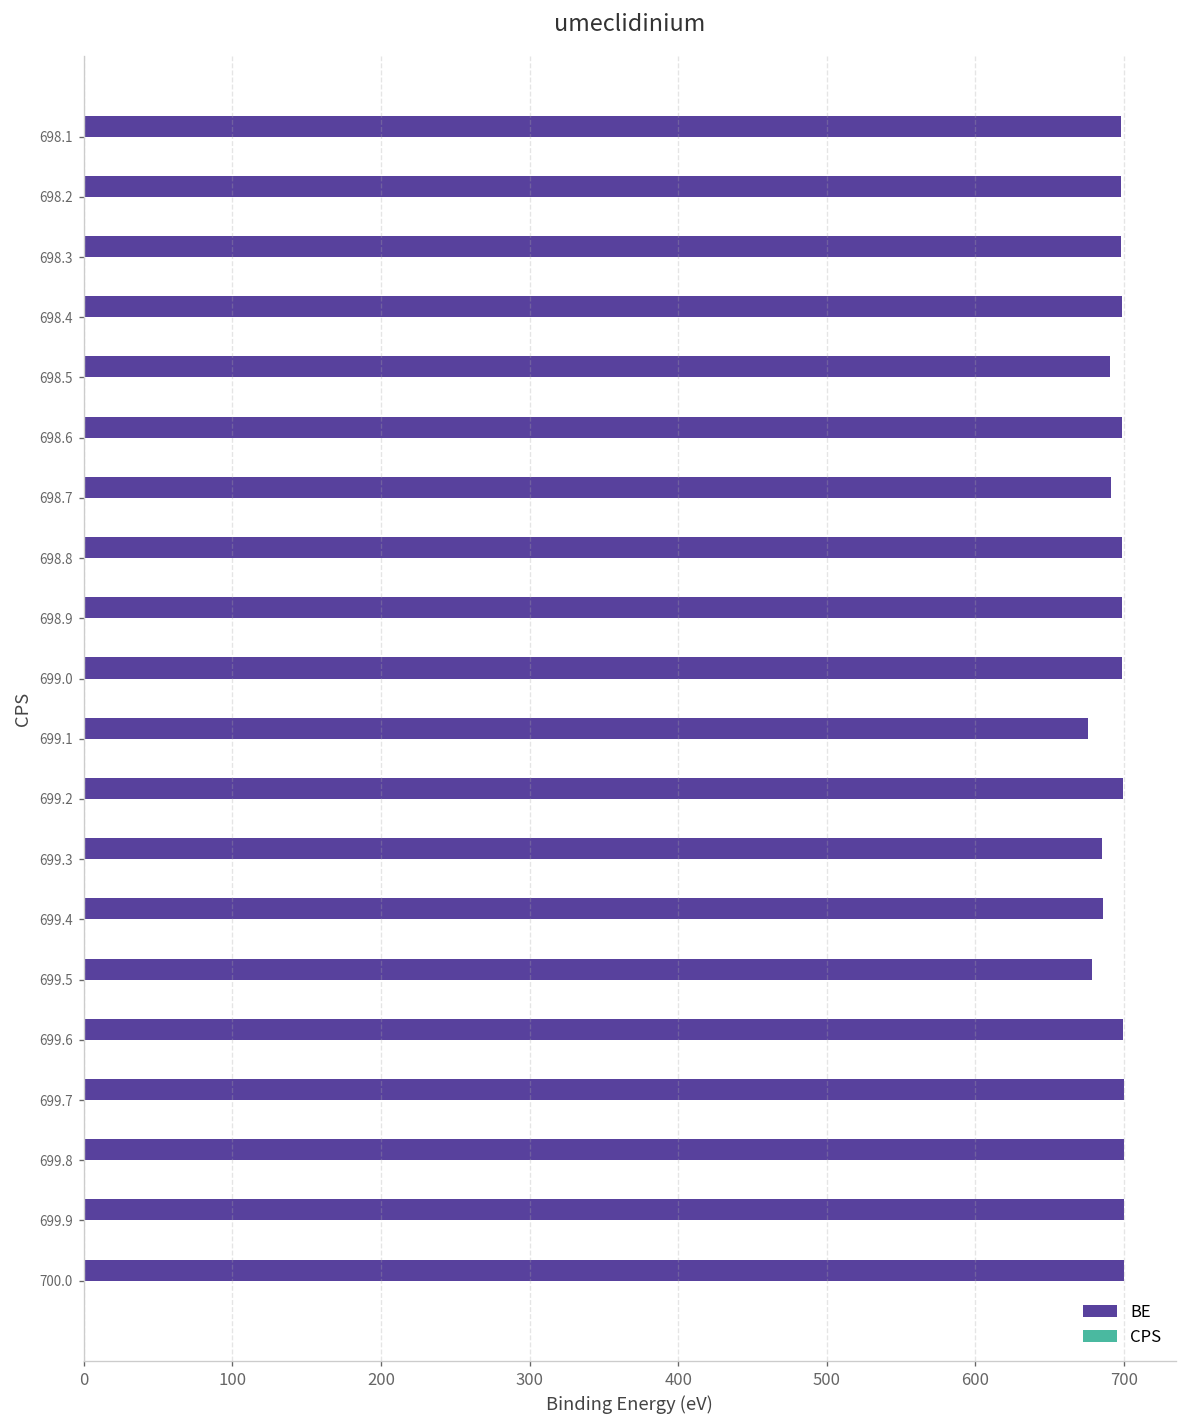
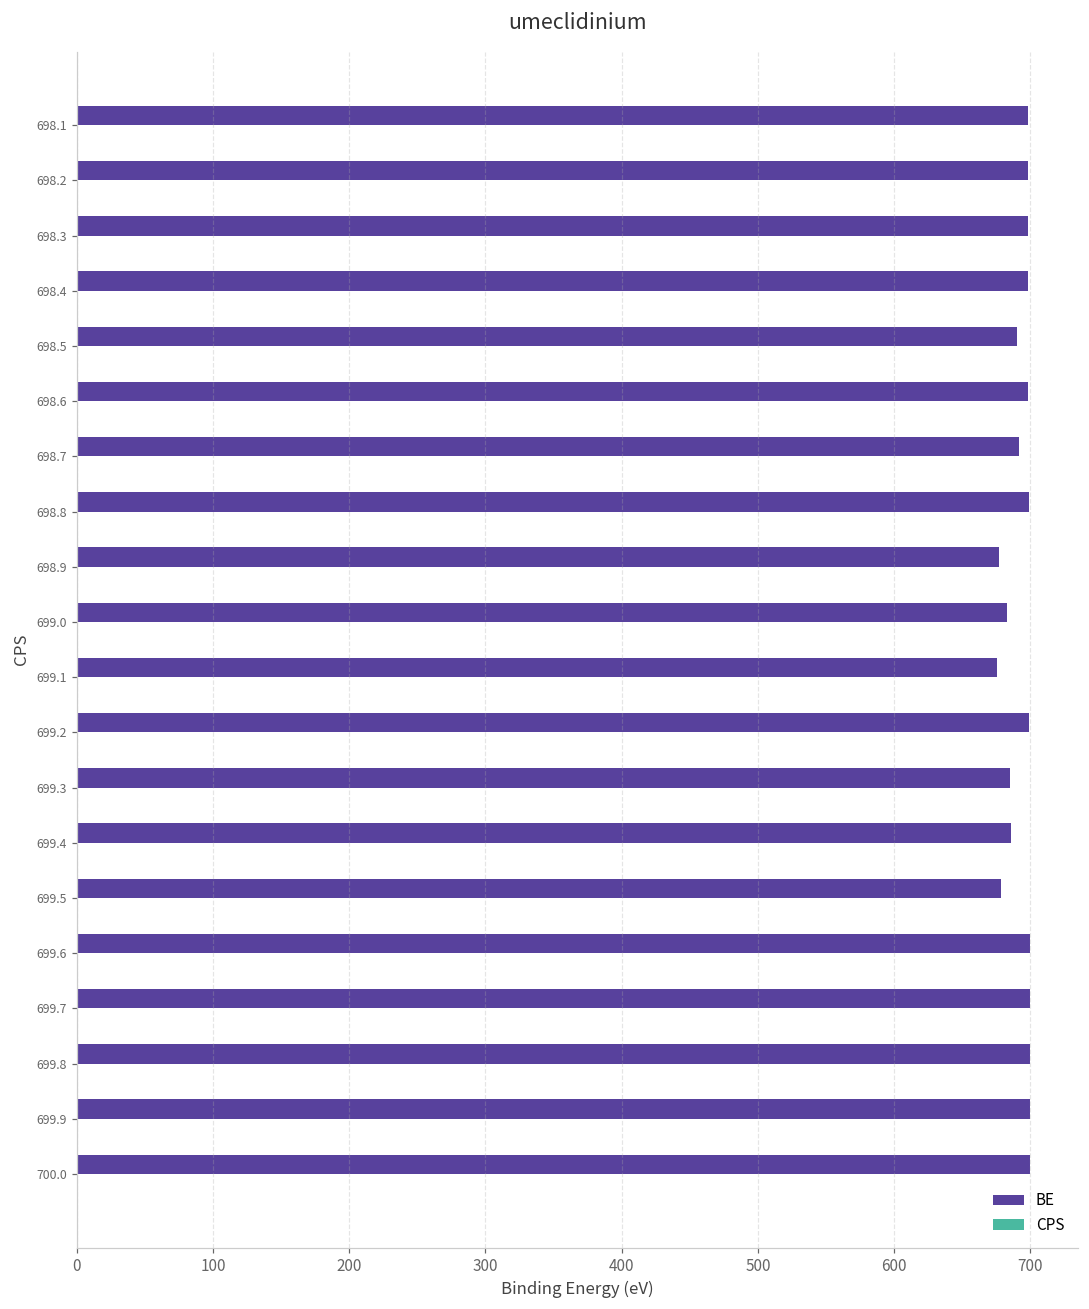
BE, 698.9: 699 -> 677
BE, 699.0: 699 -> 683
